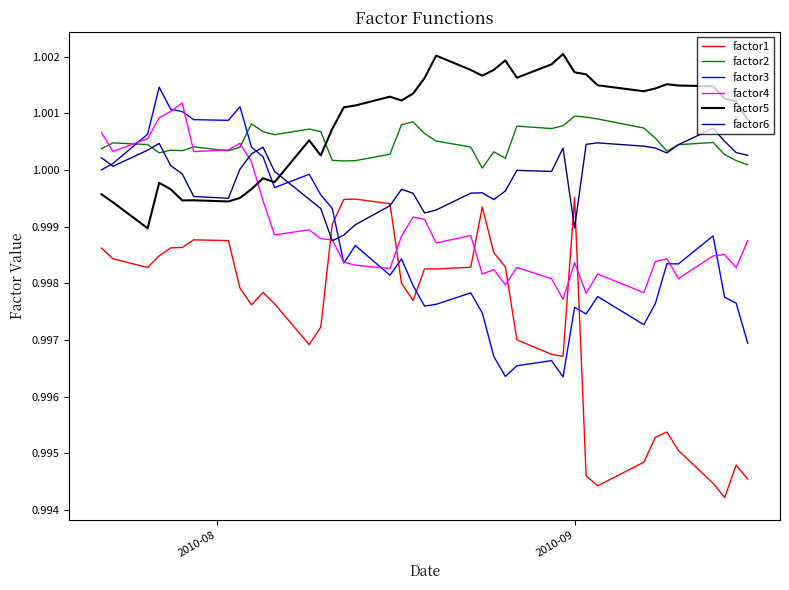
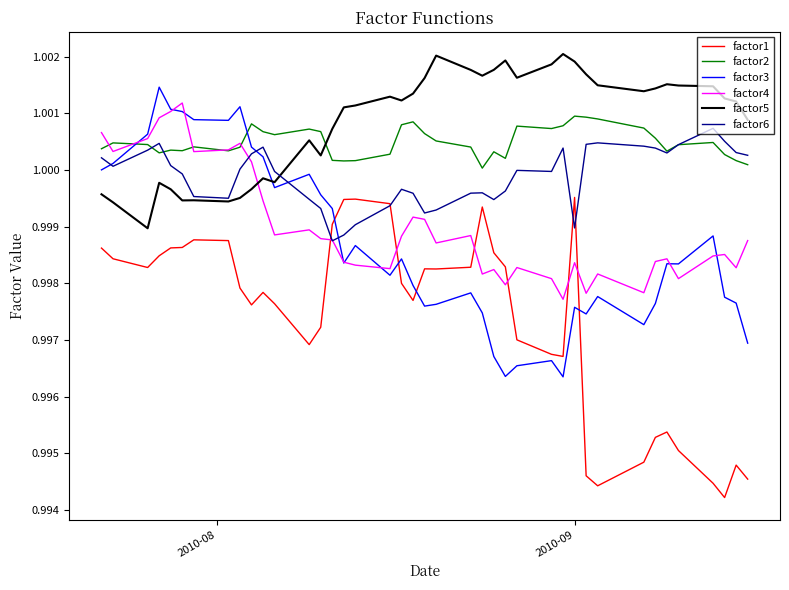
factor5, 2010-09: 1.0017 -> 1.0019
